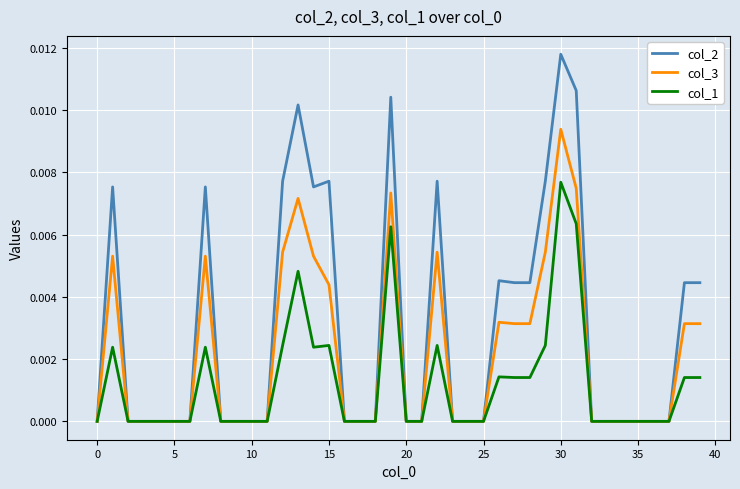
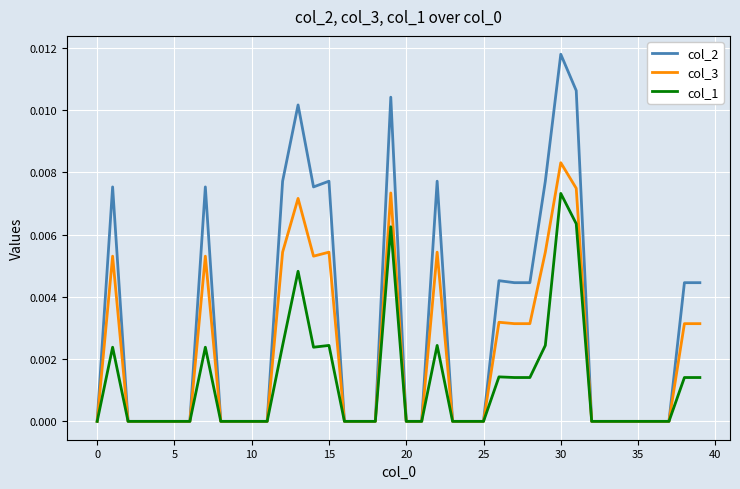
col_3, 15: 0.0044 -> 0.0054
col_3, 30: 0.0094 -> 0.0083
col_1, 30: 0.0077 -> 0.0073
